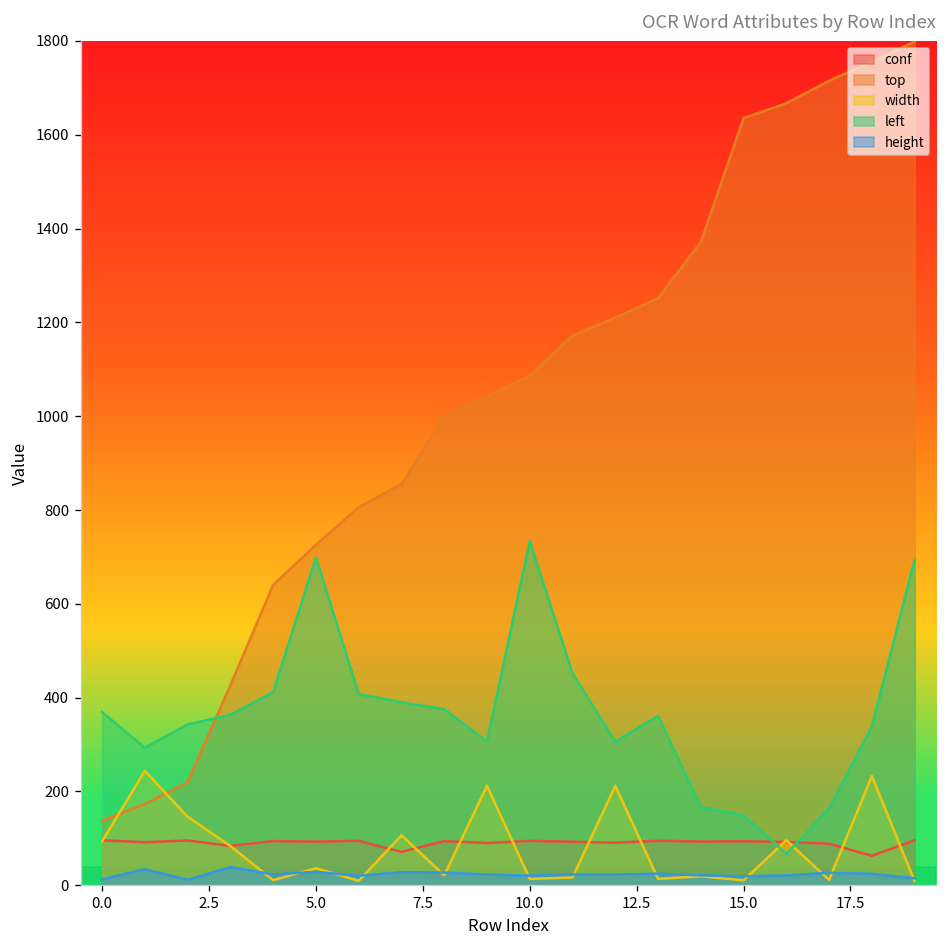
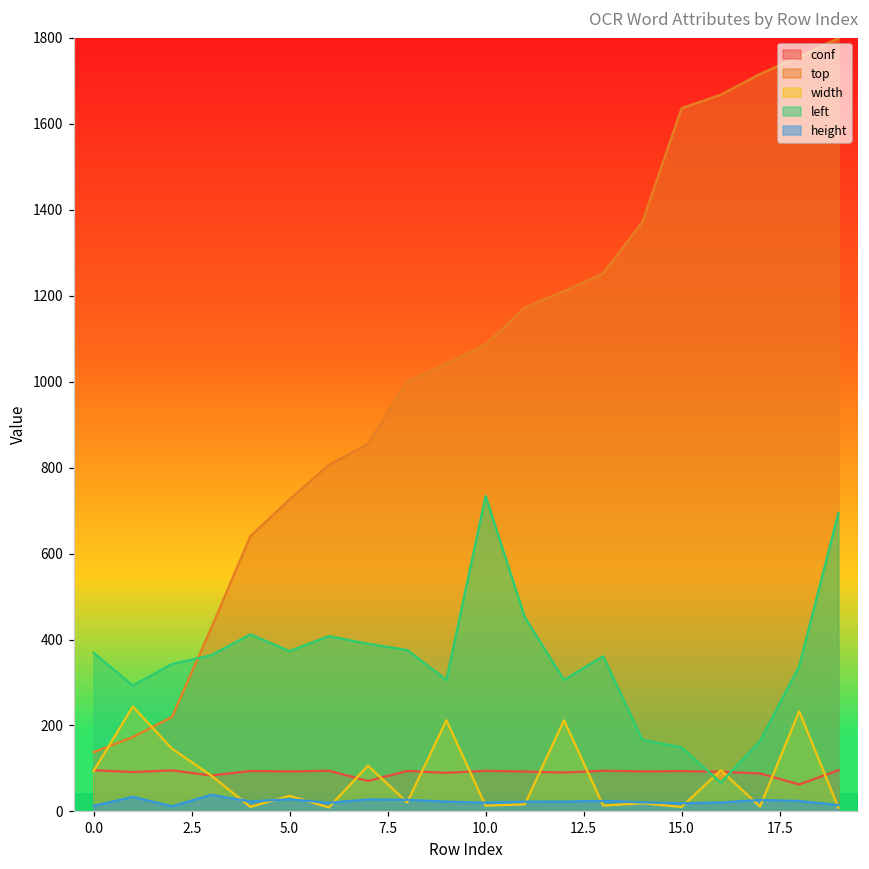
left, 5.0: 700 -> 370
